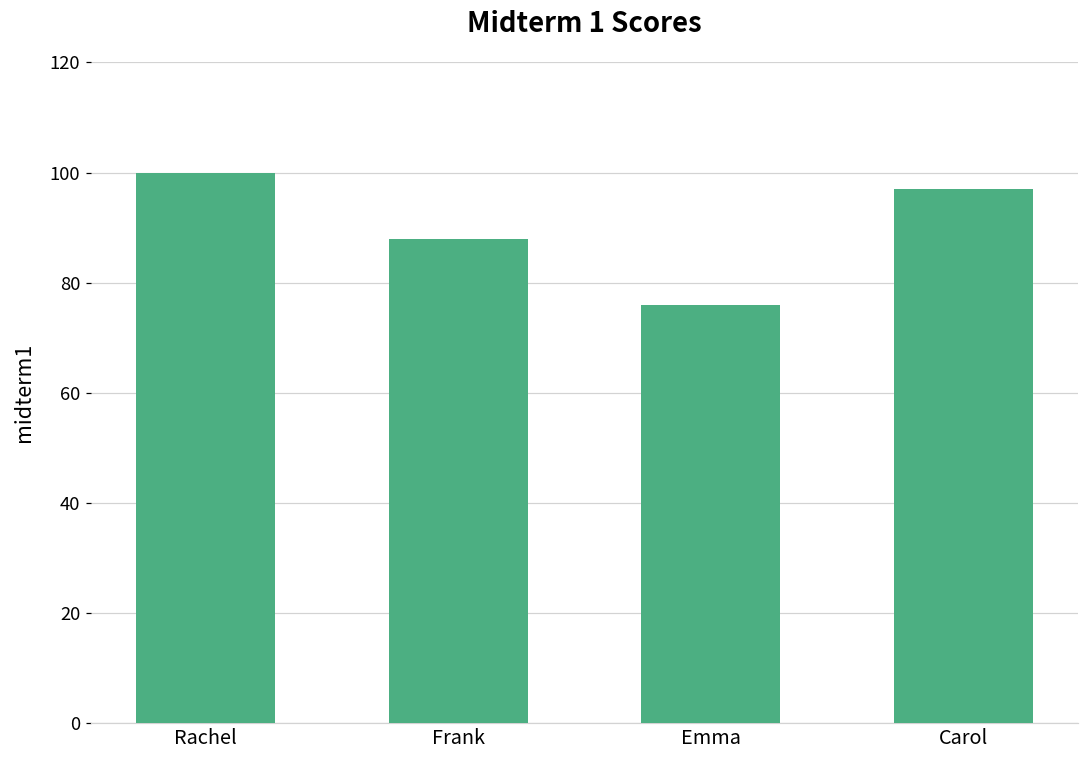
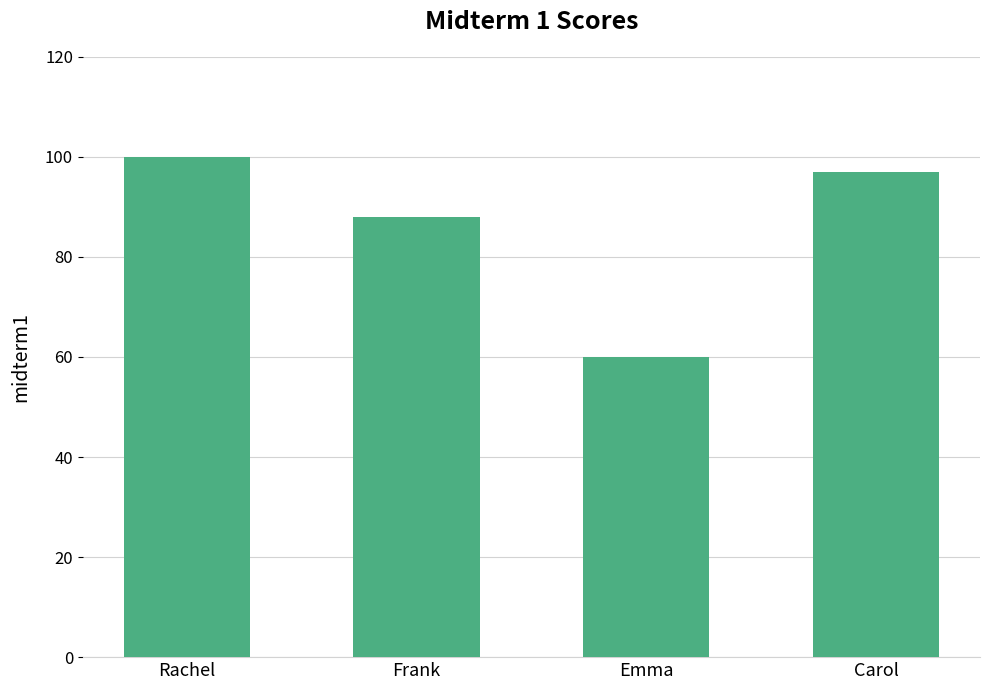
Emma: 76 -> 60
